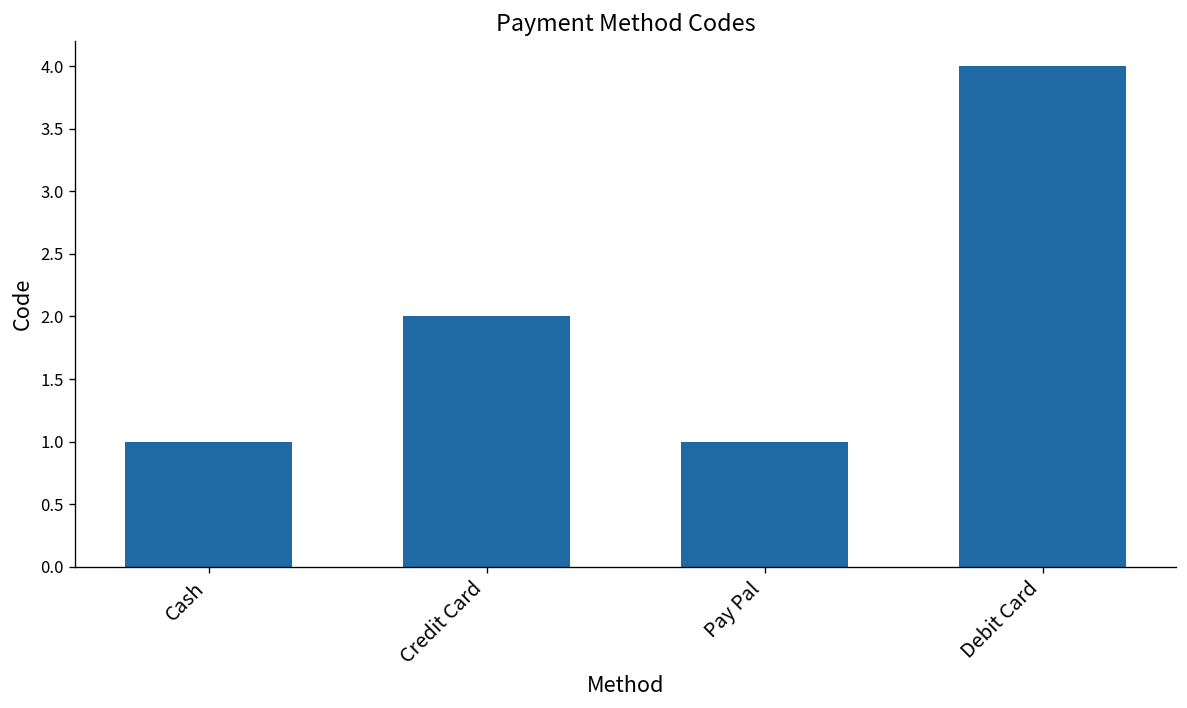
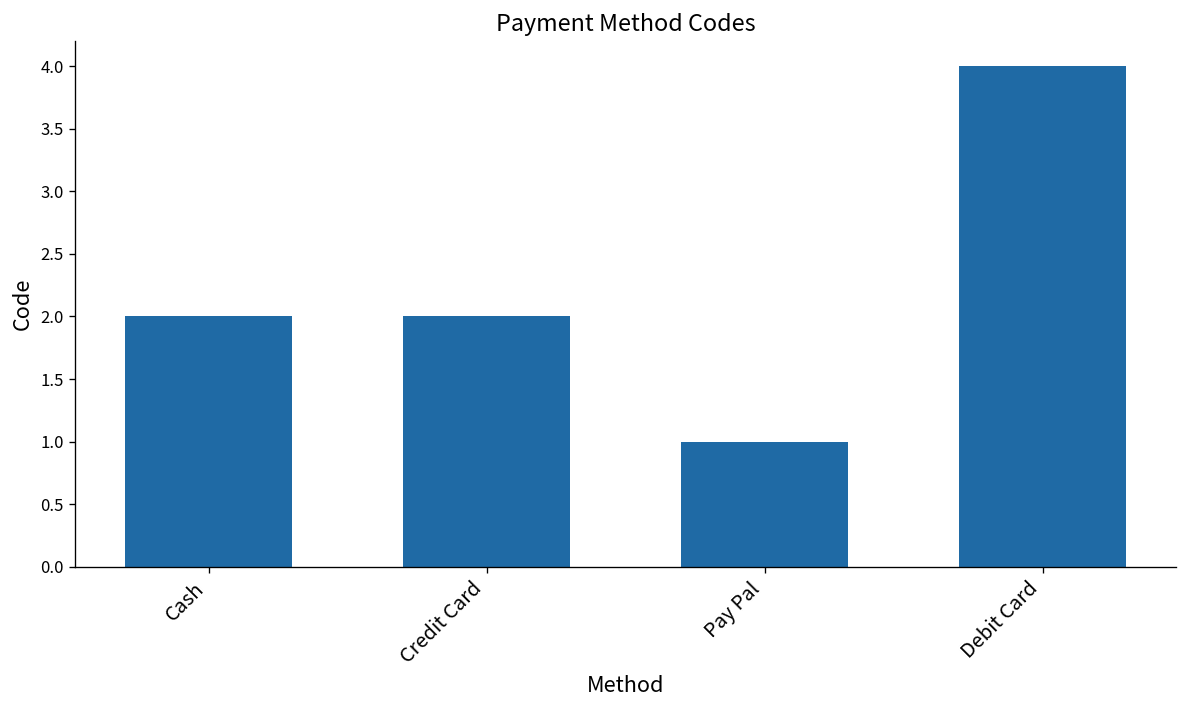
Cash: 1 -> 2
